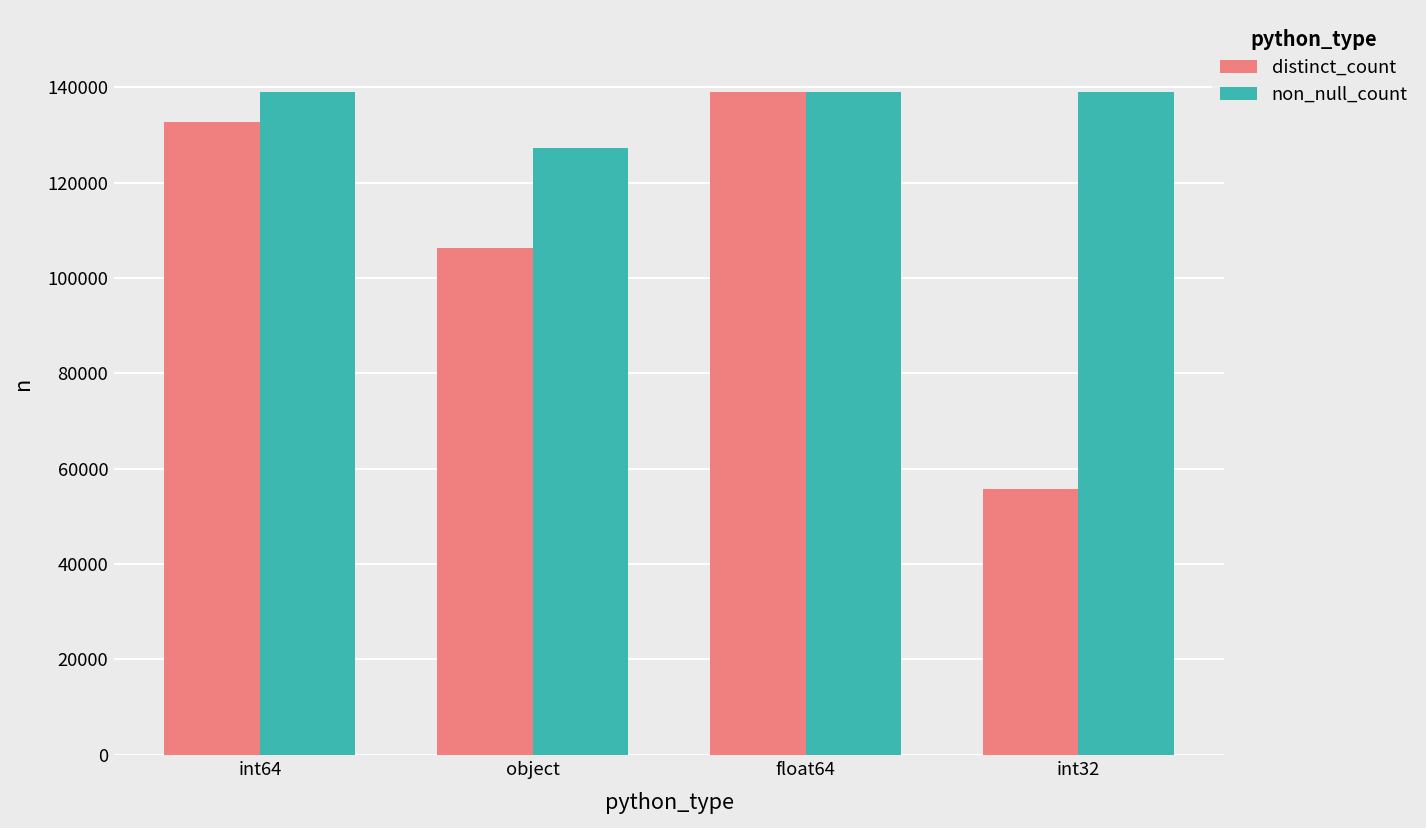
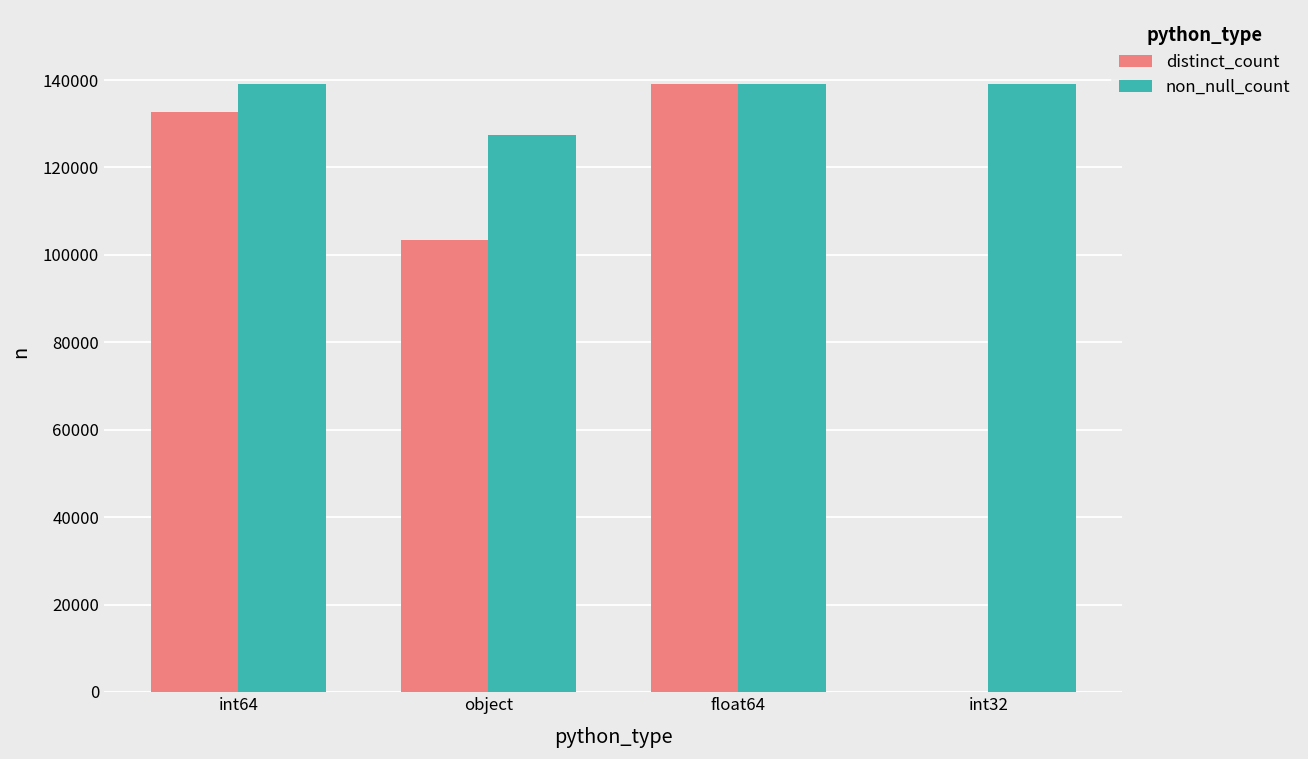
distinct_count, object: 106000 -> 103000
distinct_count, int32: 56000 -> 0
